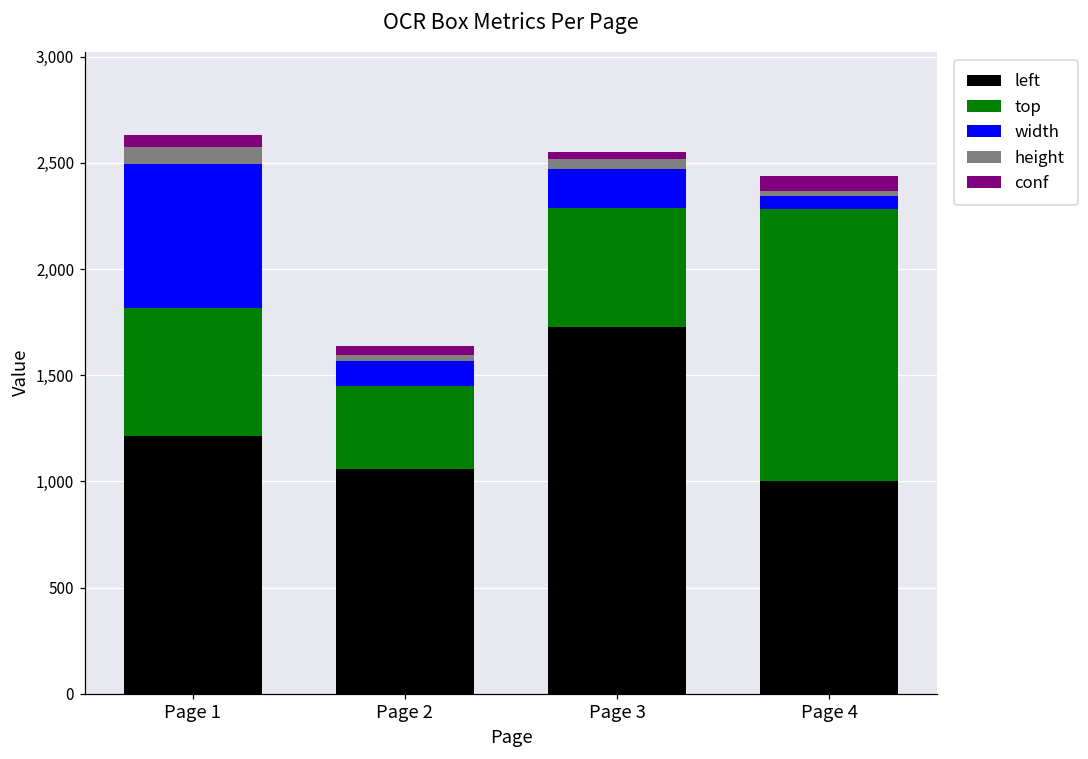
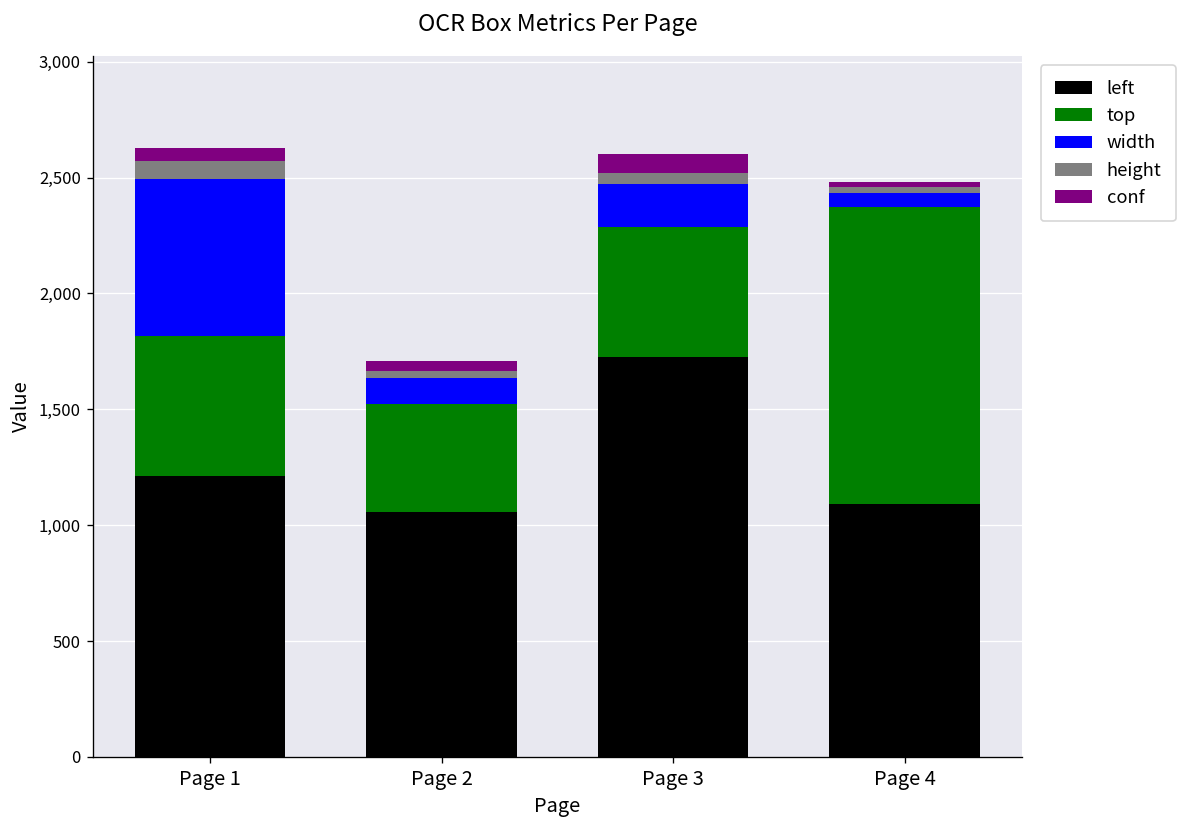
top, Page 2: 390 -> 460
conf, Page 3: 30 -> 90
left, Page 4: 1,000 -> 1,090
conf, Page 4: 70 -> 20
